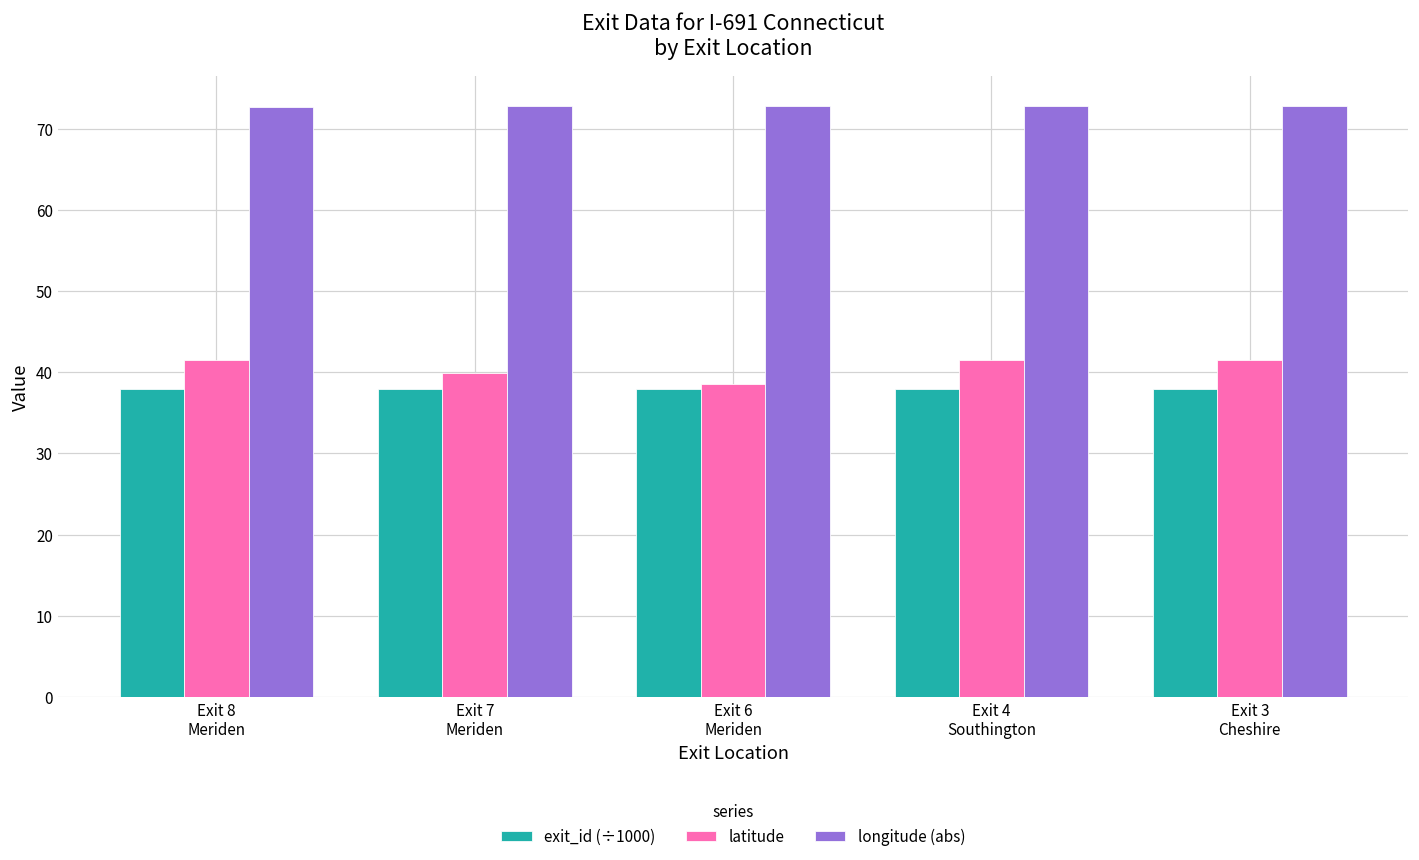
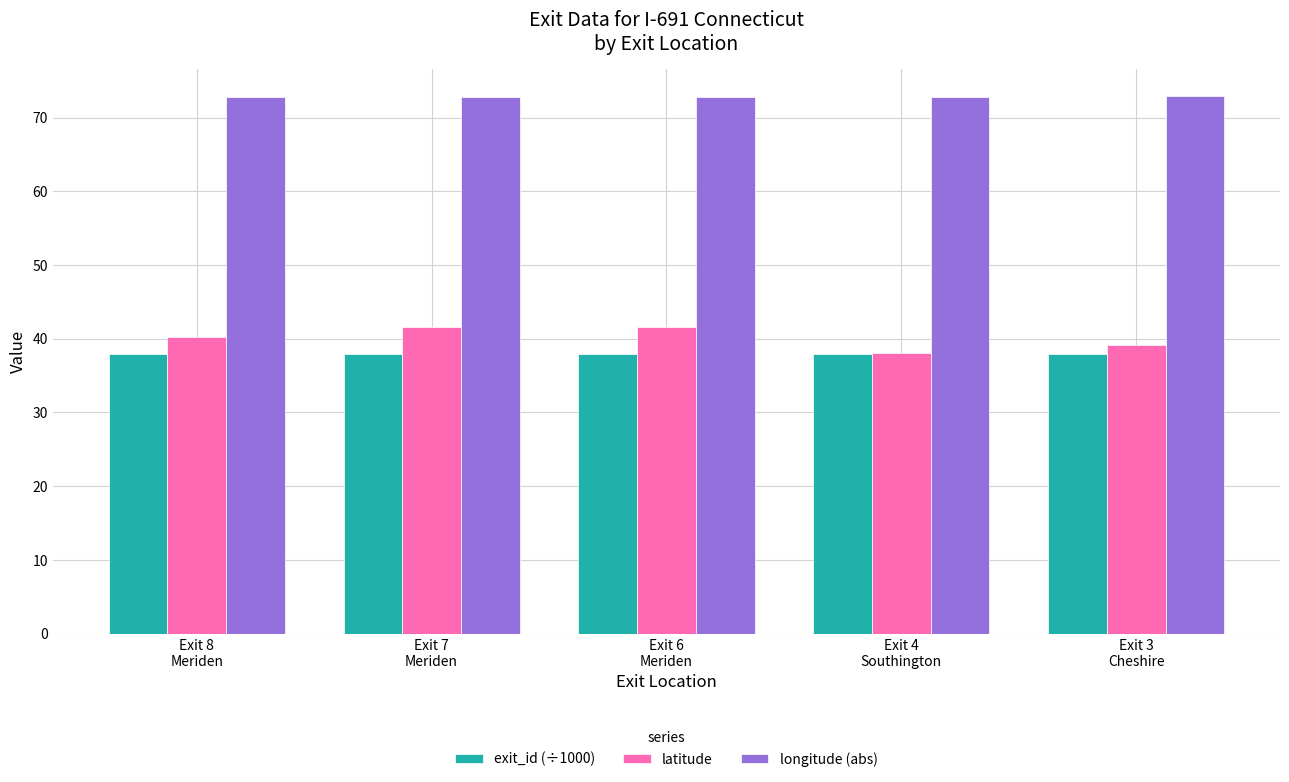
latitude, Exit 8 Meriden: 42 -> 40
latitude, Exit 7 Meriden: 40 -> 42
latitude, Exit 6 Meriden: 39 -> 42
latitude, Exit 4 Southington: 42 -> 38
latitude, Exit 3 Cheshire: 42 -> 39
